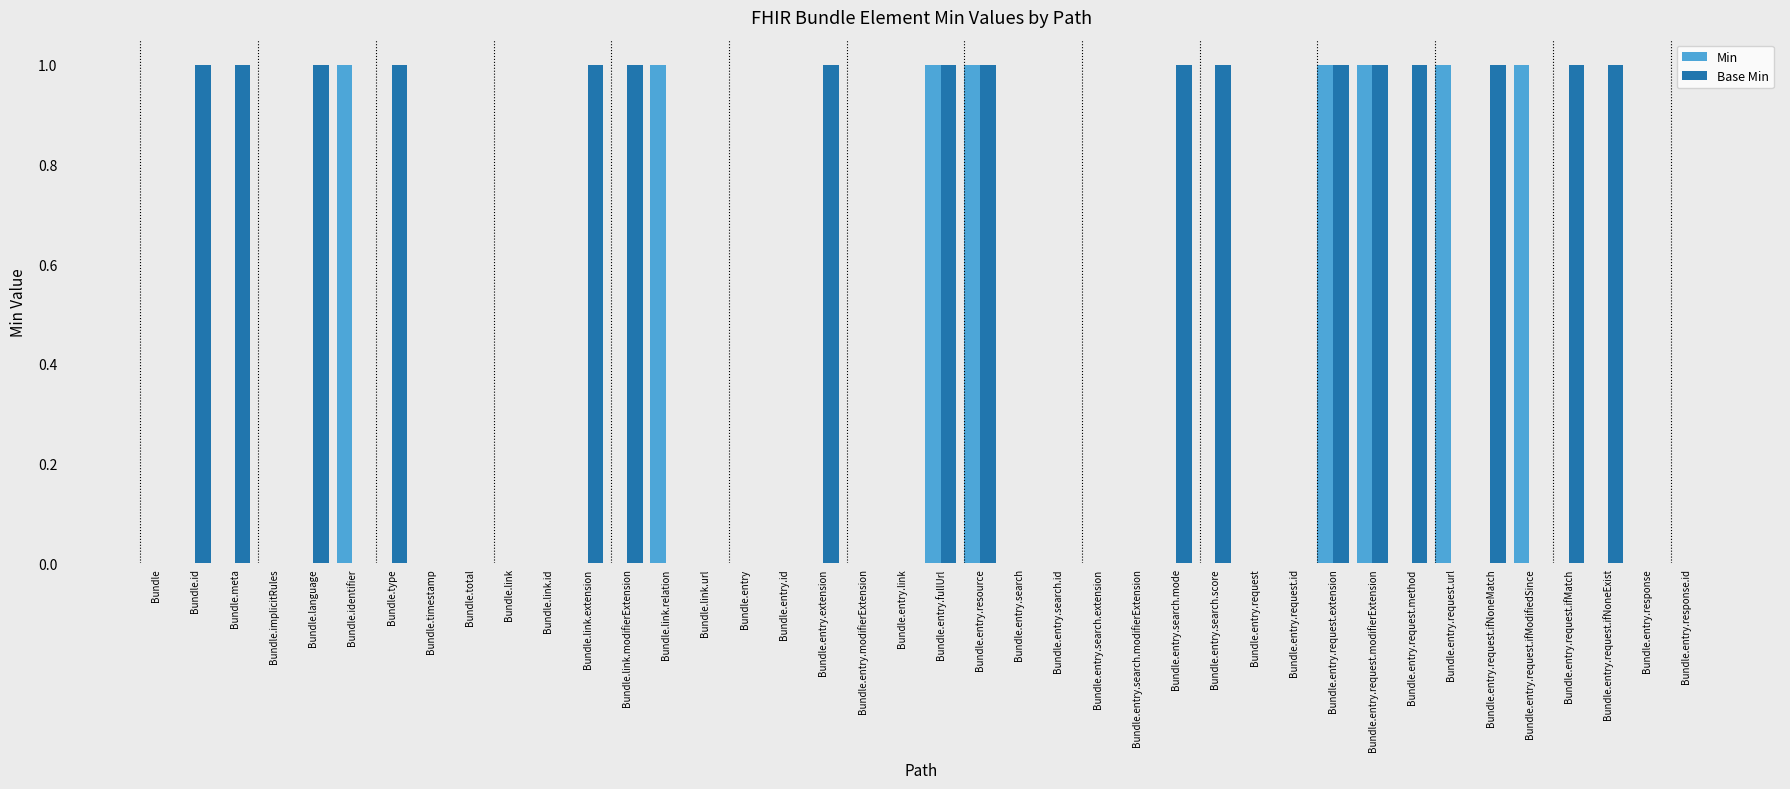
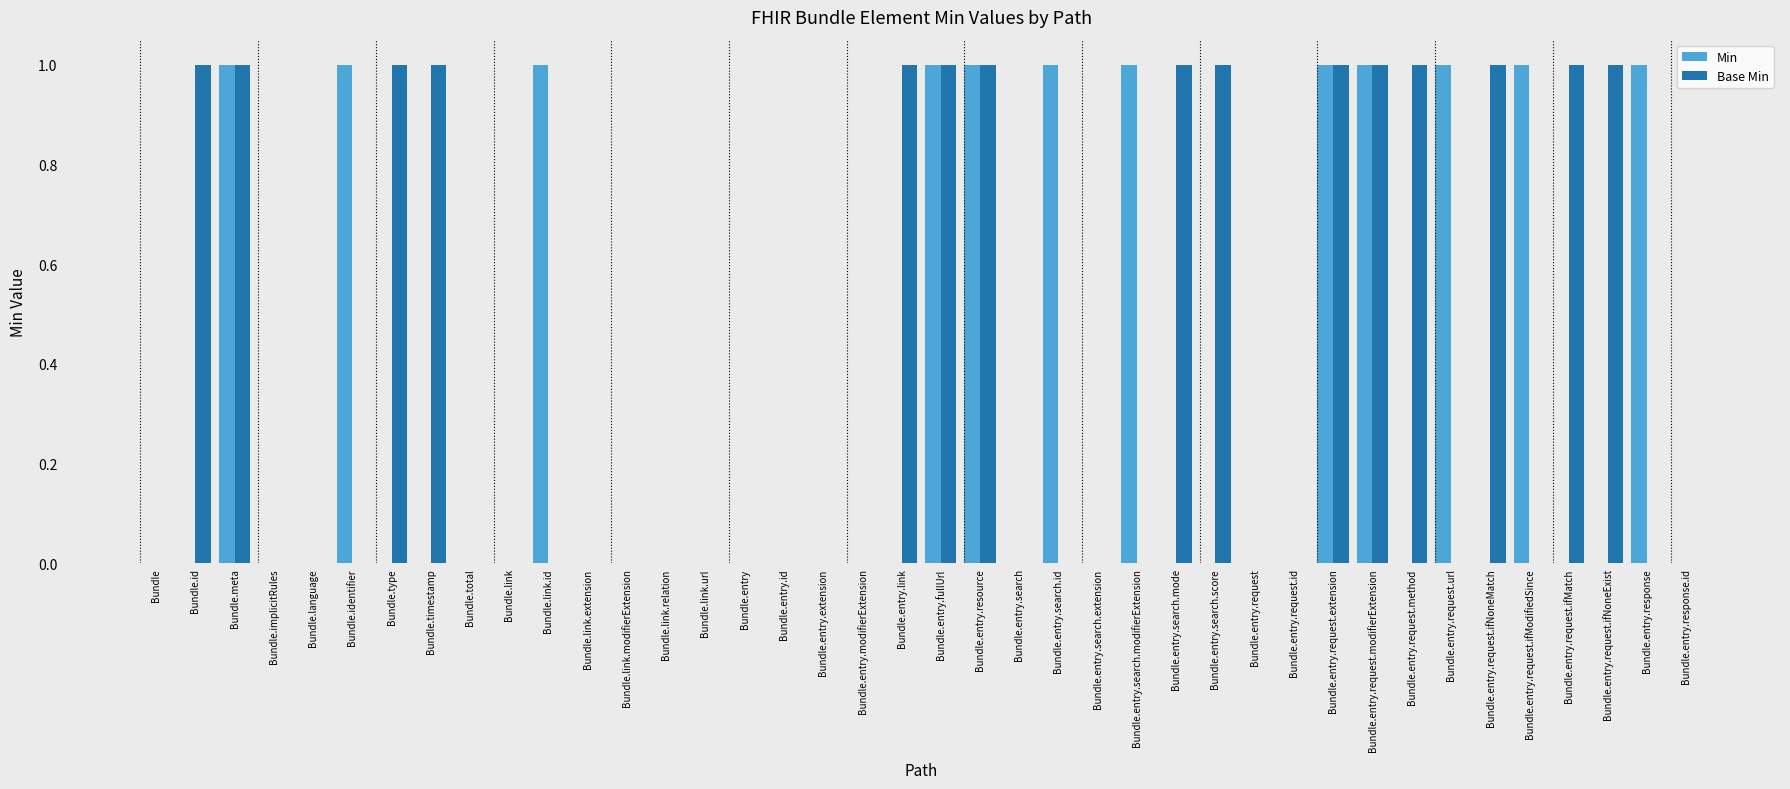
Min, Bundle.meta: 0 -> 1
Base Min, Bundle.language: 1 -> 0
Base Min, Bundle.timestamp: 0 -> 1
Min, Bundle.link.id: 0 -> 1
Base Min, Bundle.link.extension: 1 -> 0
Base Min, Bundle.link.modifierExtension: 1 -> 0
Min, Bundle.link.relation: 1 -> 0
Base Min, Bundle.entry.extension: 1 -> 0
Base Min, Bundle.entry.link: 0 -> 1
Min, Bundle.entry.search.id: 0 -> 1
Min, Bundle.entry.search.modifierExtension: 0 -> 1
Min, Bundle.entry.response: 0 -> 1
